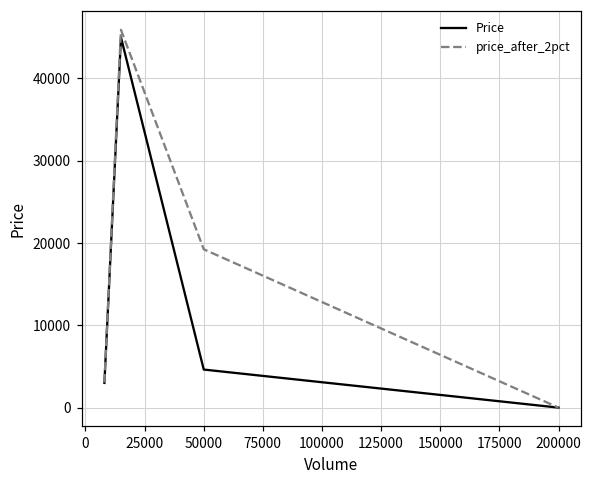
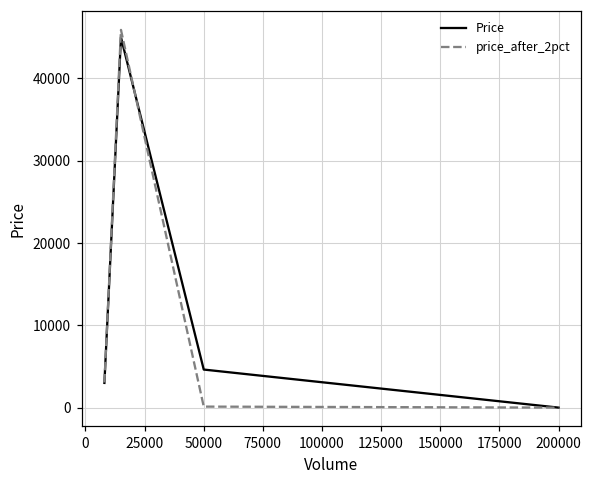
price_after_2pct, 50000: 19000 -> 0
